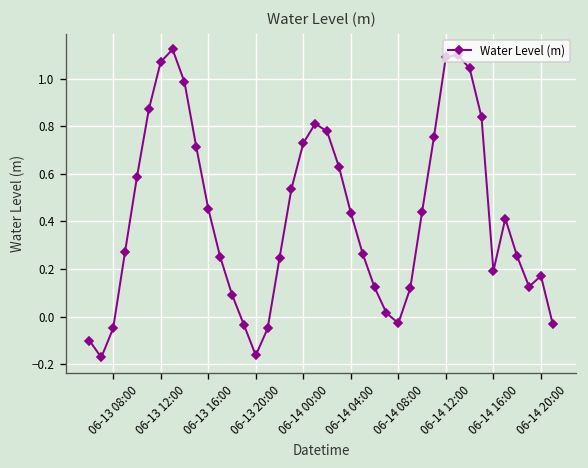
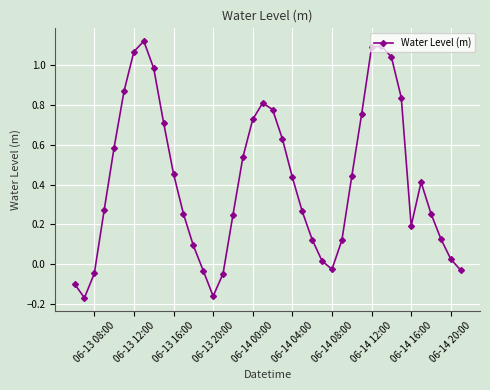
06-14 20:00: 0.17 -> 0.02
